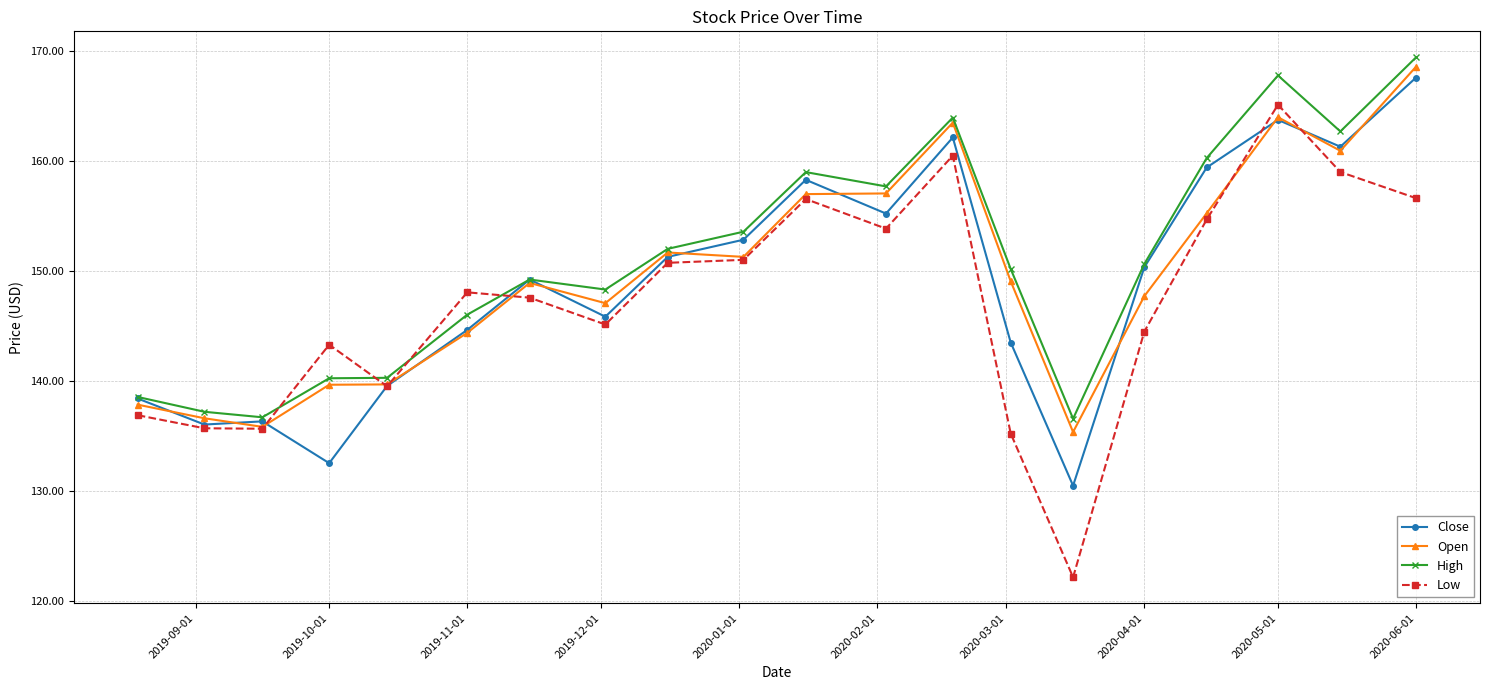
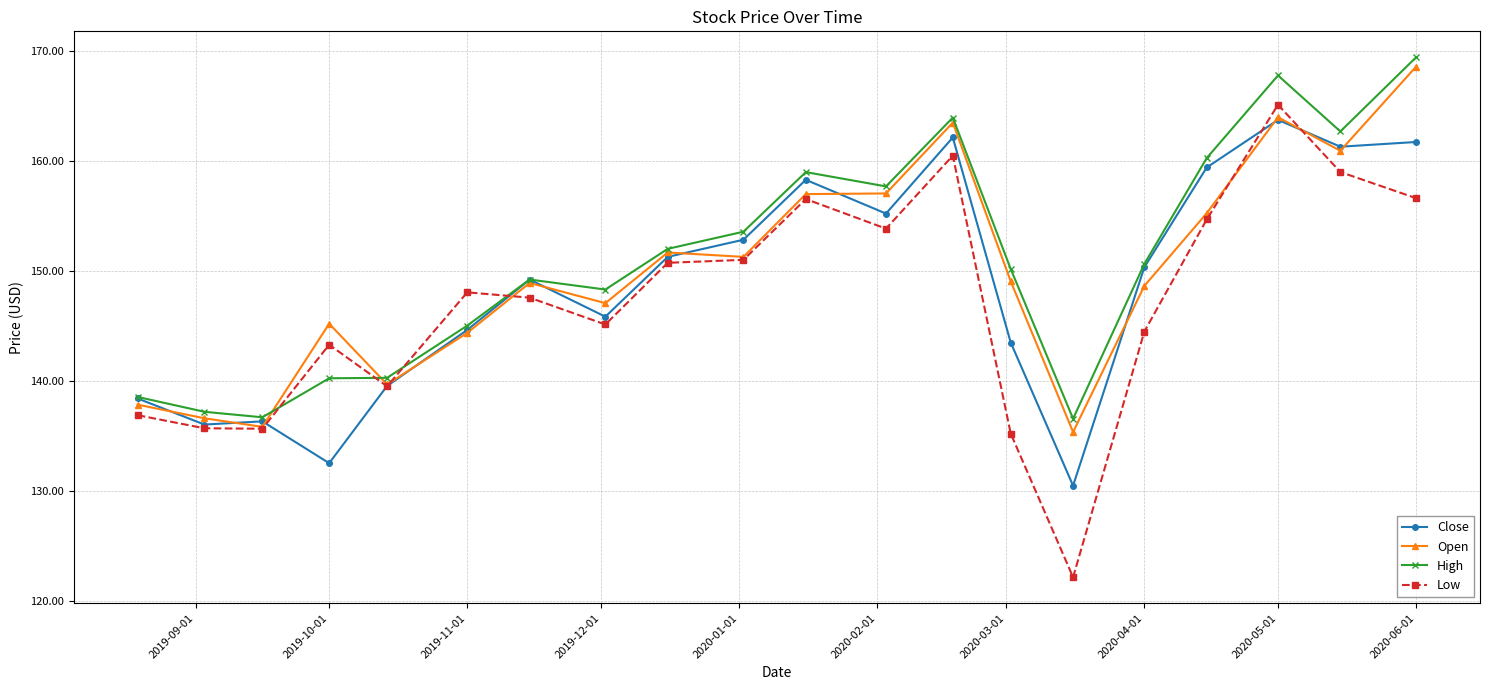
Open, 2019-10-01: 139.7 -> 145.2
High, 2019-11-01: 146.0 -> 145.0
Open, 2020-04-01: 147.7 -> 148.7
Close, 2020-06-01: 167.6 -> 161.7
